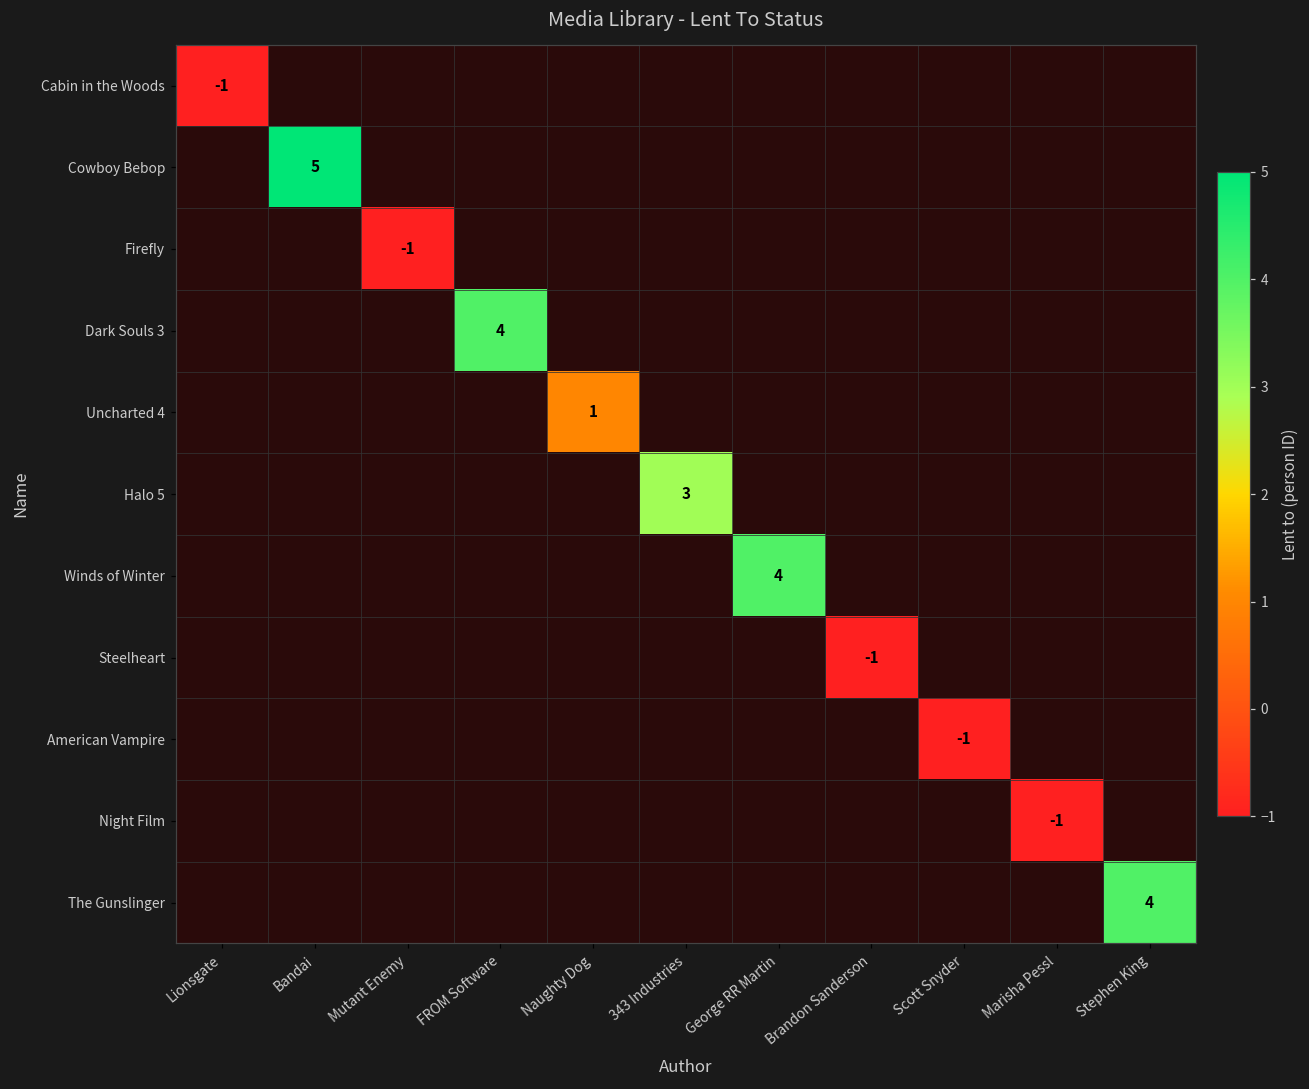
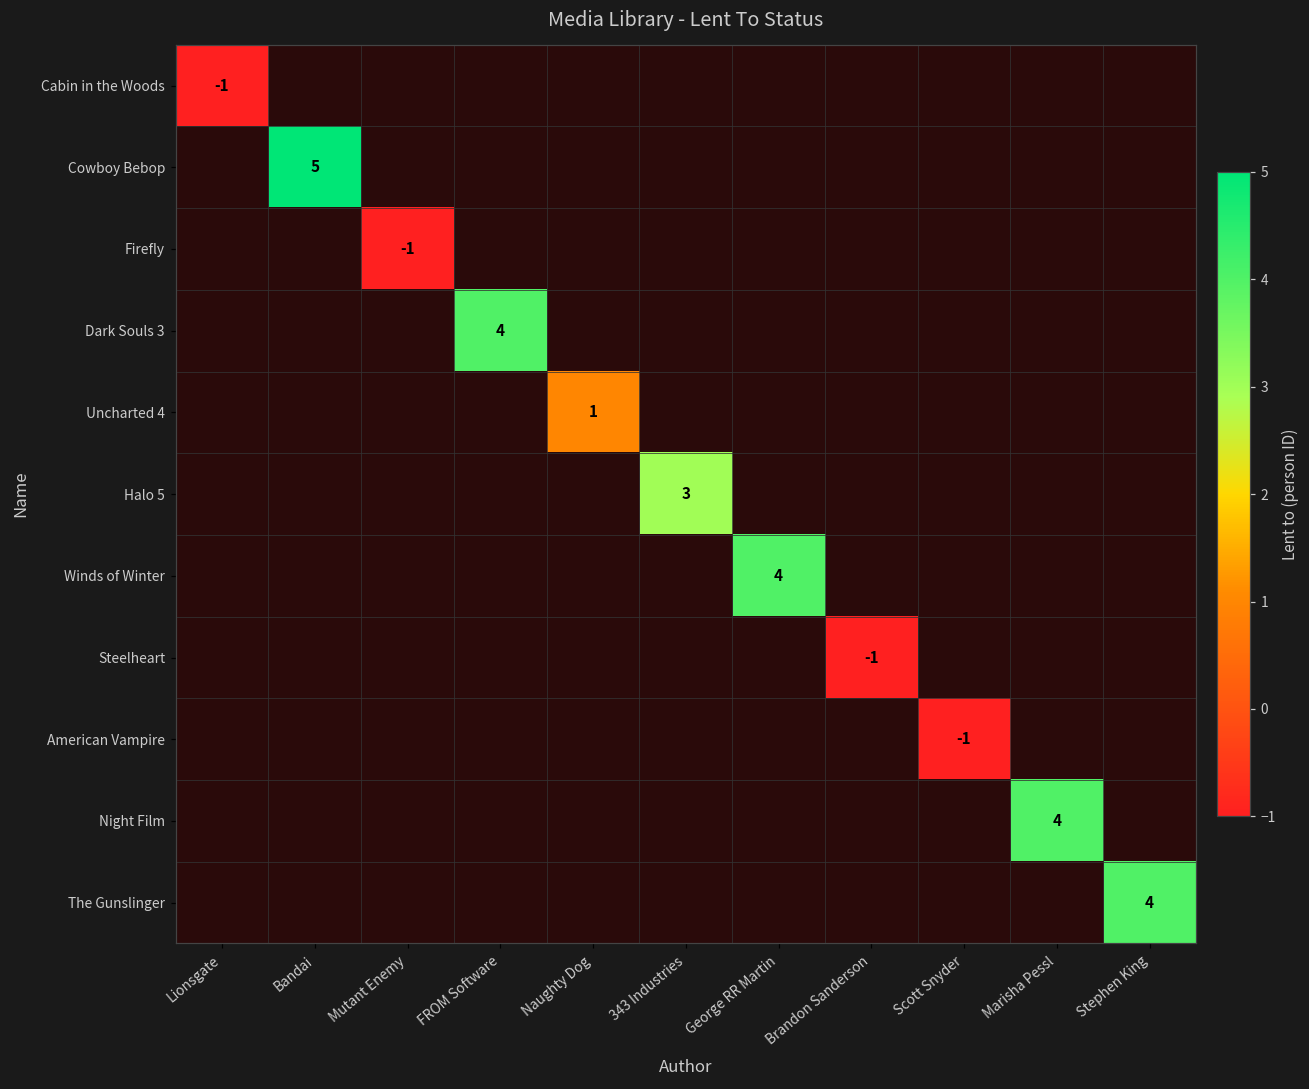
Night Film, Marisha Pessl: -1 -> 4
